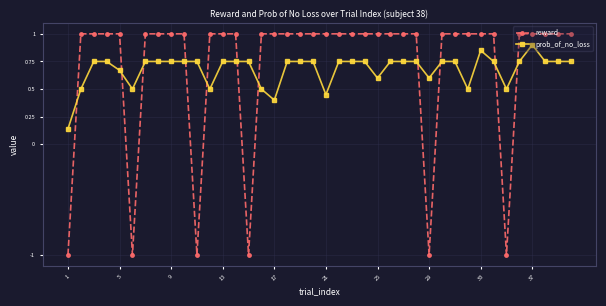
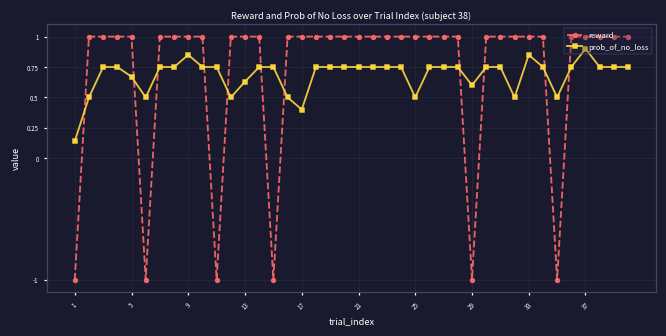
prob_of_no_loss, 9: 0.75 -> 0.85
prob_of_no_loss, 13: 0.75 -> 0.63
prob_of_no_loss, 21: 0.45 -> 0.75
prob_of_no_loss, 25: 0.6 -> 0.5
